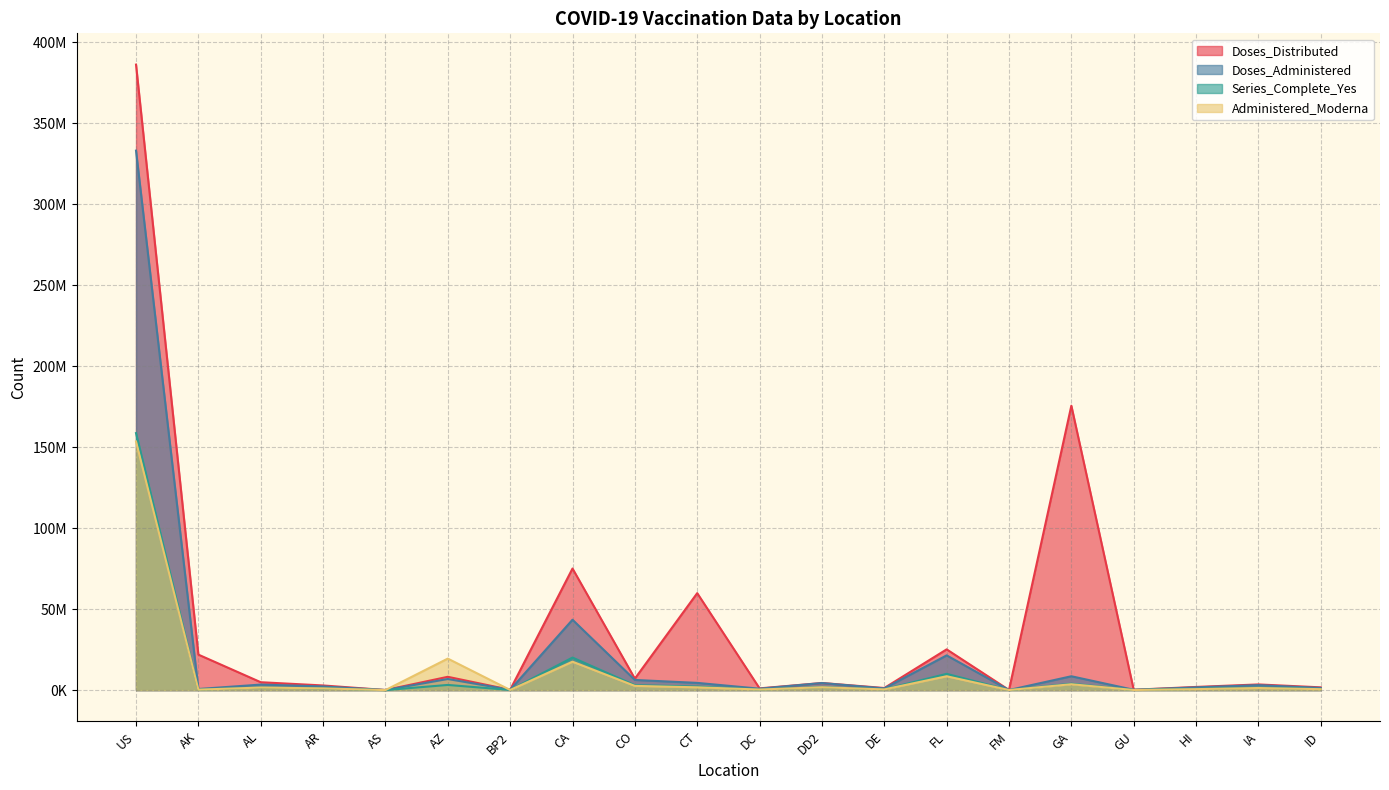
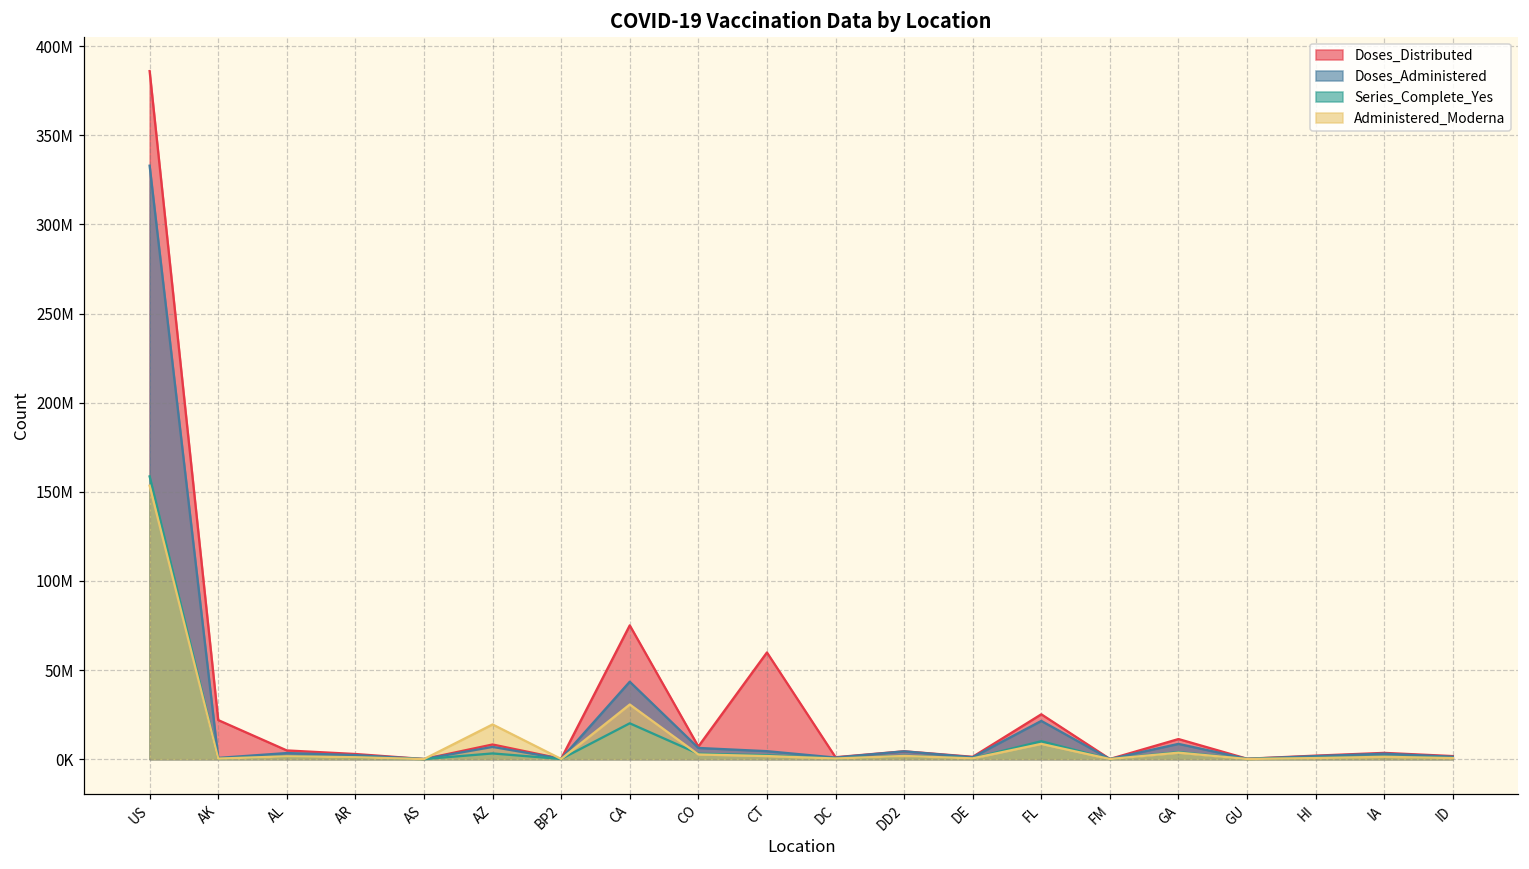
Administered_Moderna, CA: 18000000 -> 31000000
Doses_Distributed, GA: 176000000 -> 11000000
